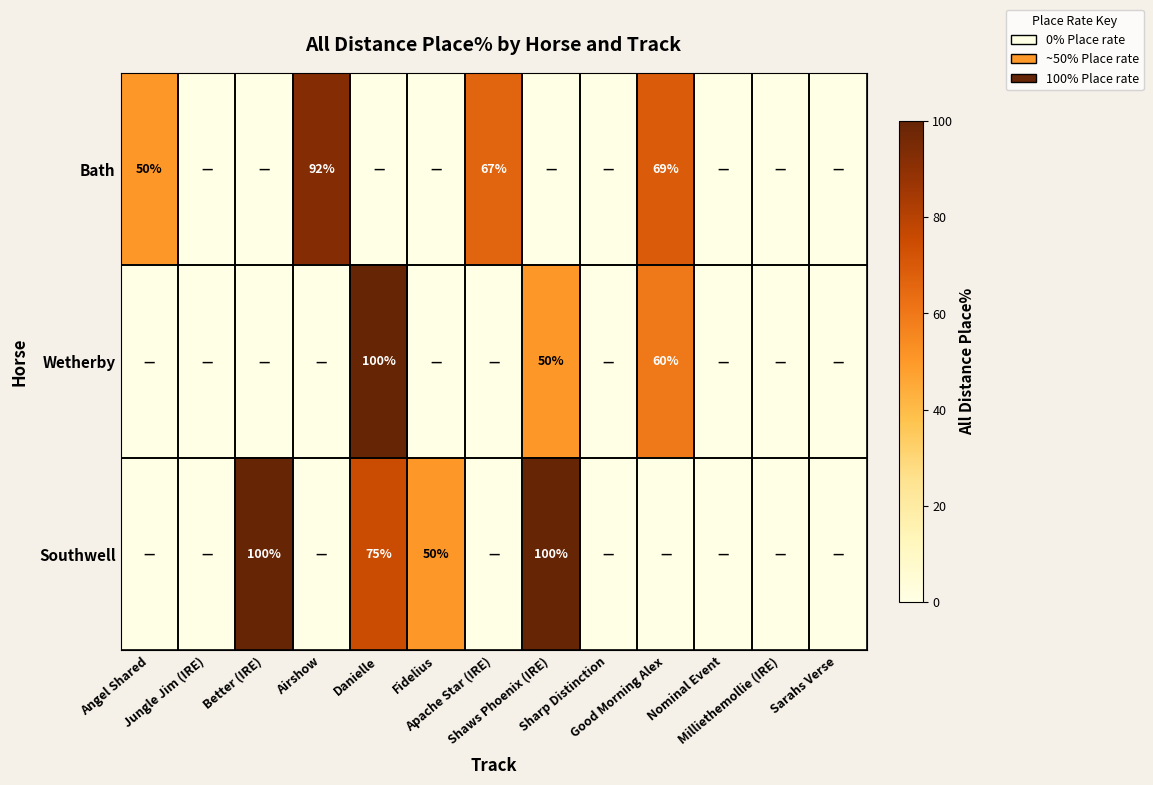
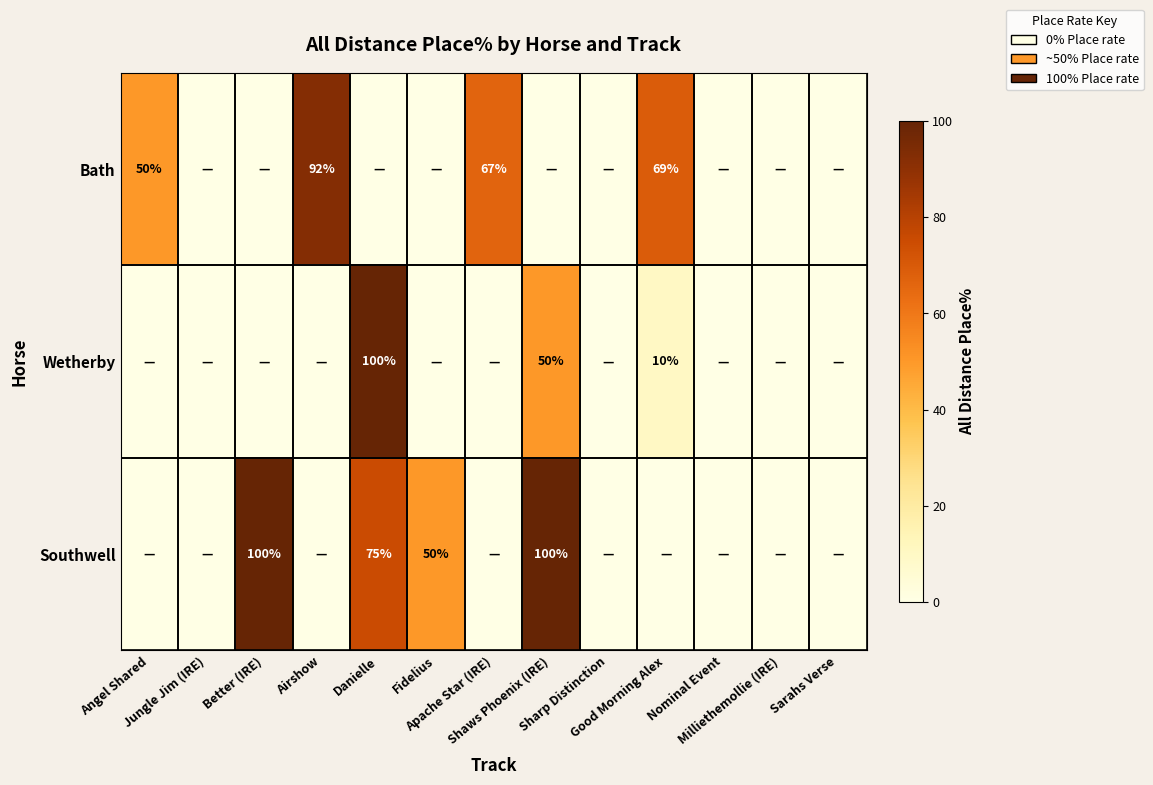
Wetherby, Good Morning Alex: 60% -> 10%
